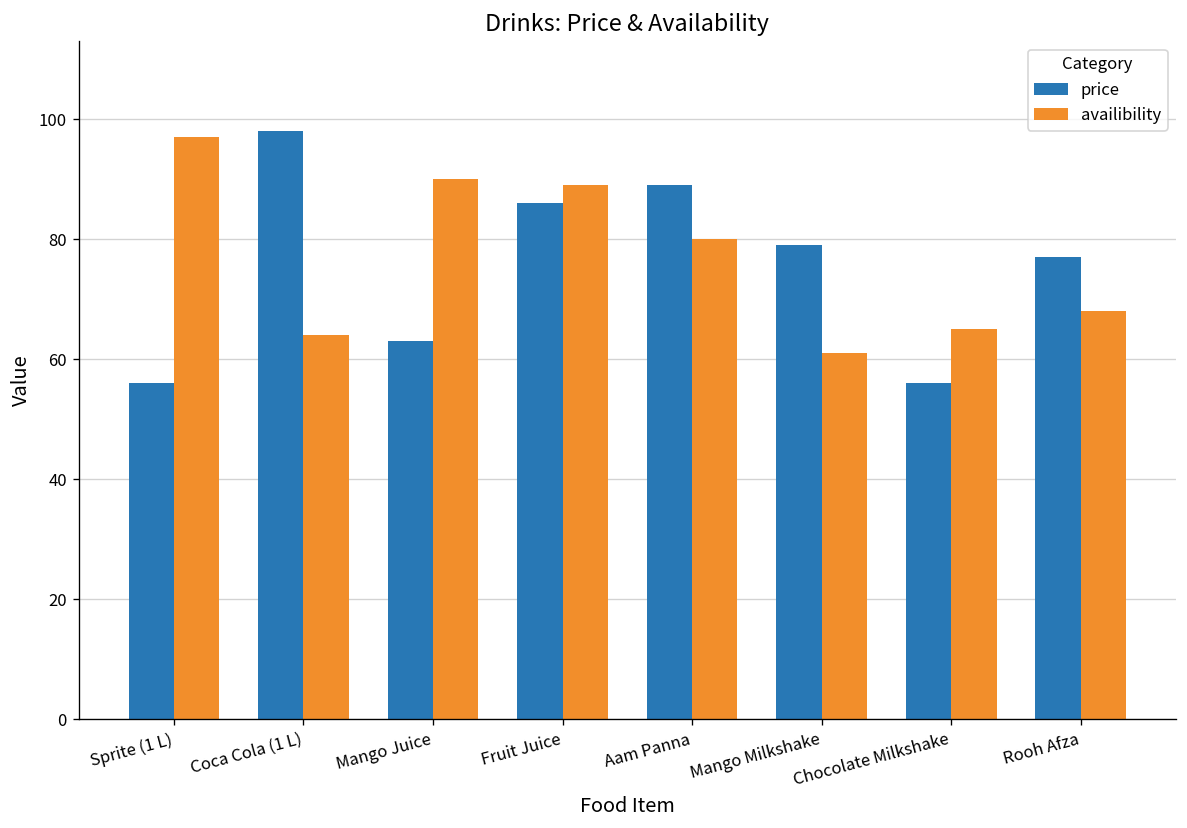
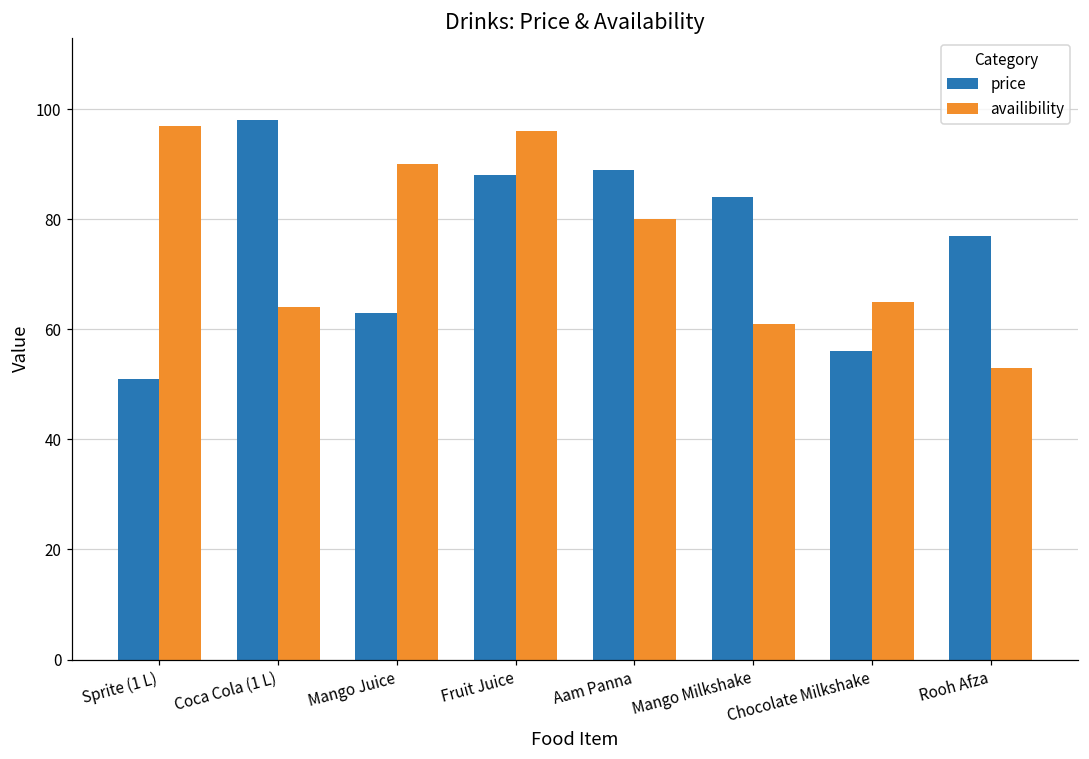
price, Sprite (1 L): 56 -> 51
price, Fruit Juice: 86 -> 88
availibility, Fruit Juice: 89 -> 96
price, Mango Milkshake: 79 -> 84
availibility, Rooh Afza: 68 -> 53
